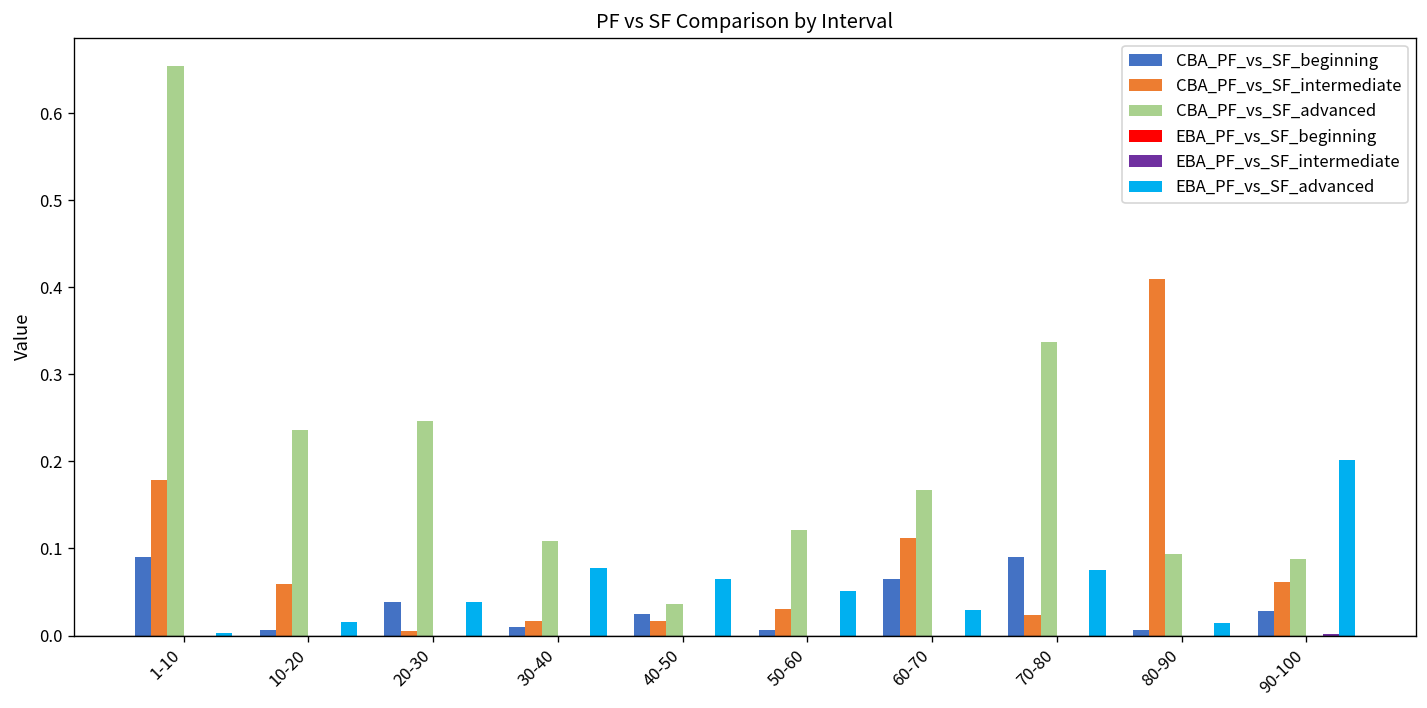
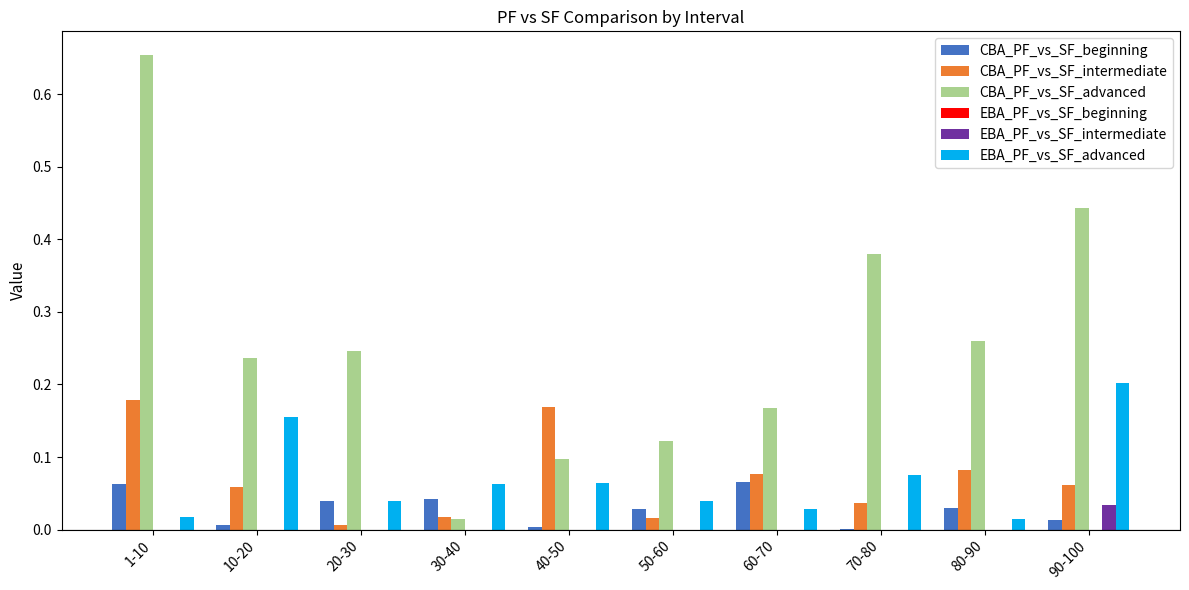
CBA_PF_vs_SF_beginning, 1-10: 0.09 -> 0.06
EBA_PF_vs_SF_advanced, 1-10: 0.00 -> 0.02
EBA_PF_vs_SF_advanced, 10-20: 0.02 -> 0.16
CBA_PF_vs_SF_beginning, 30-40: 0.01 -> 0.04
CBA_PF_vs_SF_advanced, 30-40: 0.11 -> 0.01
EBA_PF_vs_SF_advanced, 30-40: 0.08 -> 0.06
CBA_PF_vs_SF_beginning, 40-50: 0.02 -> 0.00
CBA_PF_vs_SF_intermediate, 40-50: 0.02 -> 0.17
CBA_PF_vs_SF_advanced, 40-50: 0.04 -> 0.10
CBA_PF_vs_SF_beginning, 50-60: 0.01 -> 0.03
CBA_PF_vs_SF_intermediate, 50-60: 0.03 -> 0.02
EBA_PF_vs_SF_advanced, 50-60: 0.05 -> 0.04
CBA_PF_vs_SF_intermediate, 60-70: 0.11 -> 0.08
CBA_PF_vs_SF_beginning, 70-80: 0.09 -> 0.00
CBA_PF_vs_SF_intermediate, 70-80: 0.02 -> 0.04
CBA_PF_vs_SF_advanced, 70-80: 0.34 -> 0.38
CBA_PF_vs_SF_beginning, 80-90: 0.01 -> 0.03
CBA_PF_vs_SF_intermediate, 80-90: 0.41 -> 0.08
CBA_PF_vs_SF_advanced, 80-90: 0.09 -> 0.26
CBA_PF_vs_SF_beginning, 90-100: 0.03 -> 0.01
CBA_PF_vs_SF_advanced, 90-100: 0.09 -> 0.44
EBA_PF_vs_SF_intermediate, 90-100: 0.00 -> 0.03
